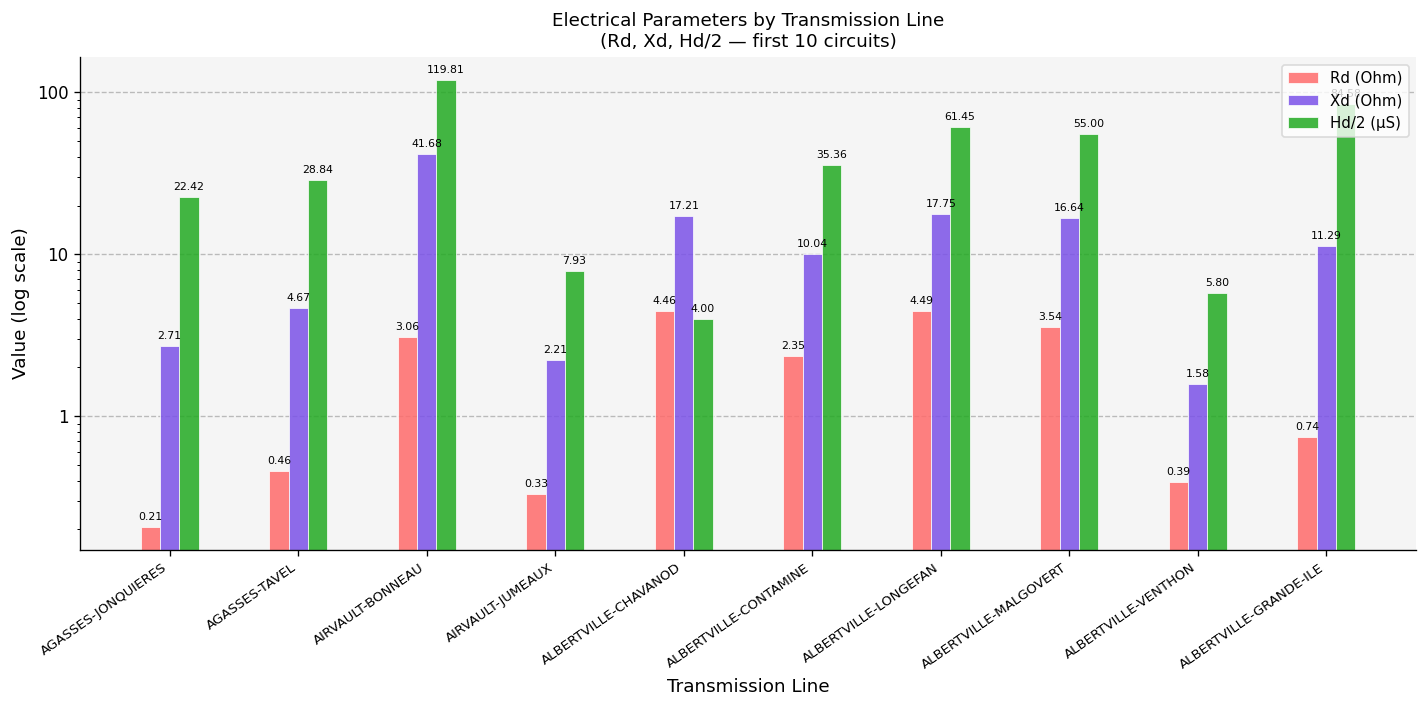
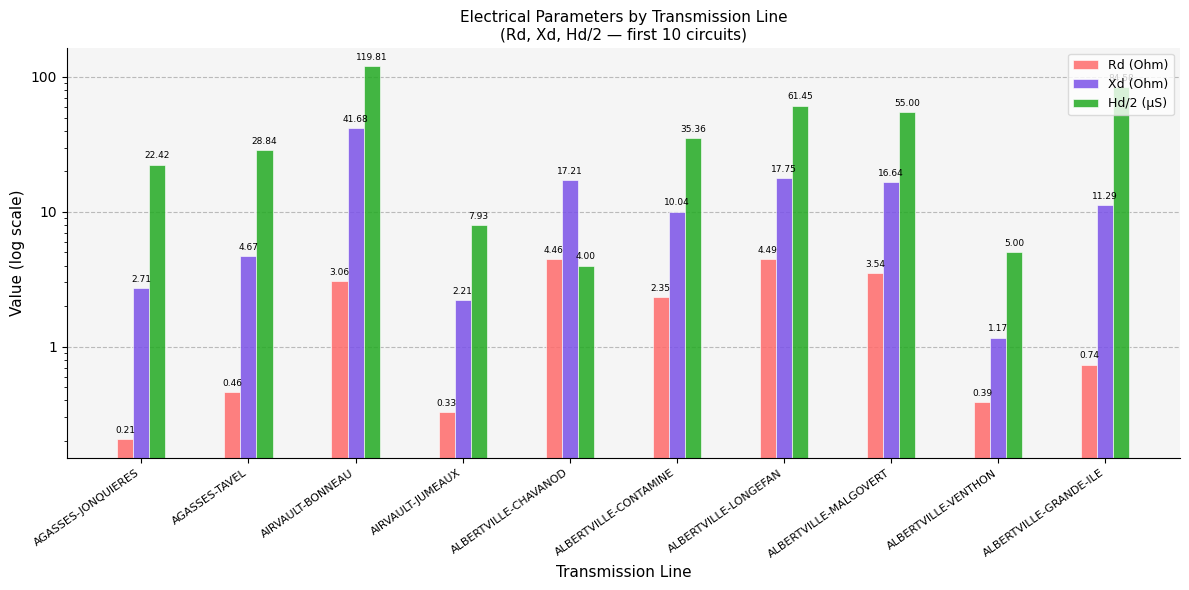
Xd (Ohm), ALBERTVILLE-VENTHON: 1.58 -> 1.17
Hd/2 (µS), ALBERTVILLE-VENTHON: 5.80 -> 5.00
